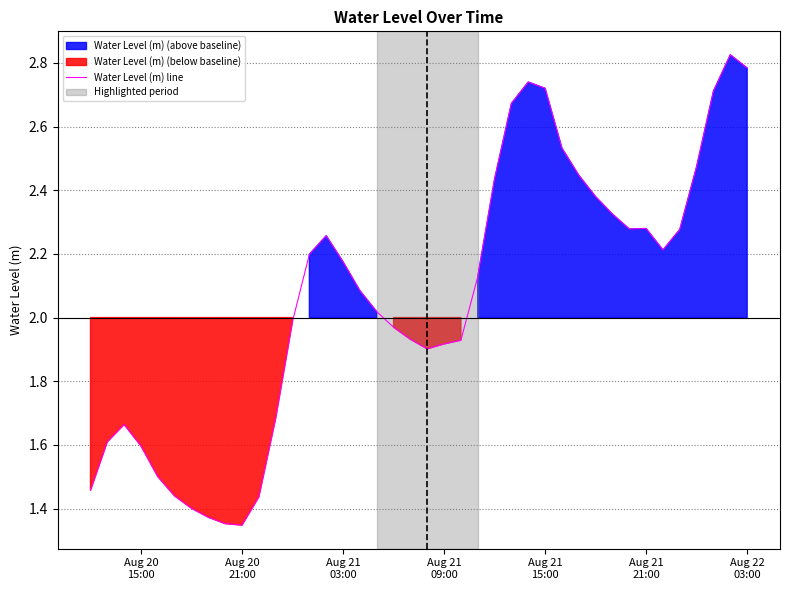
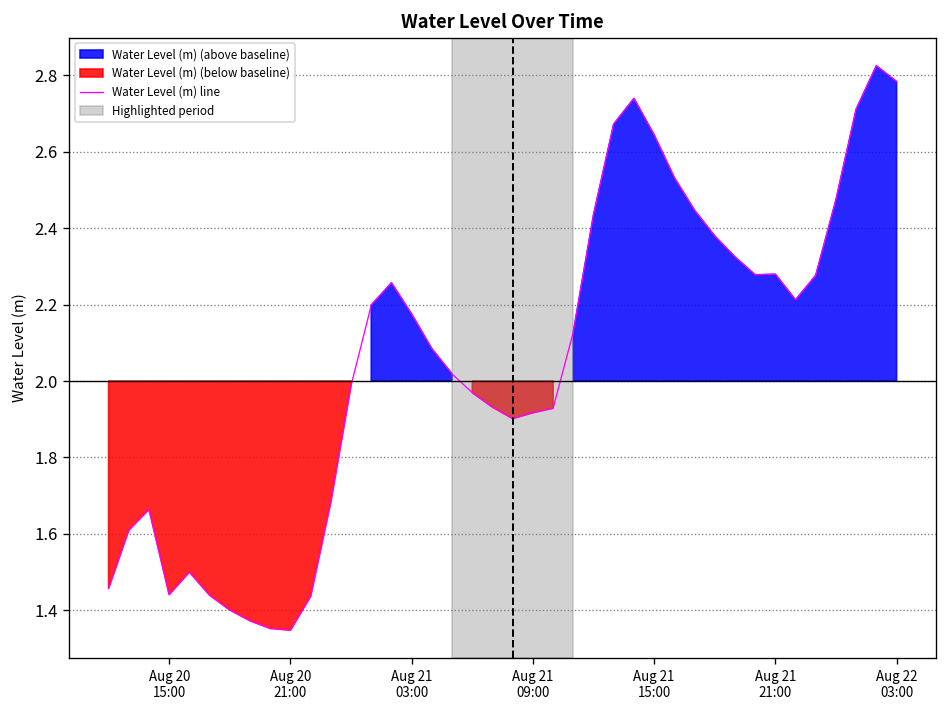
Aug 20 15:00: 1.60 -> 1.44
Aug 21 15:00: 2.72 -> 2.64
